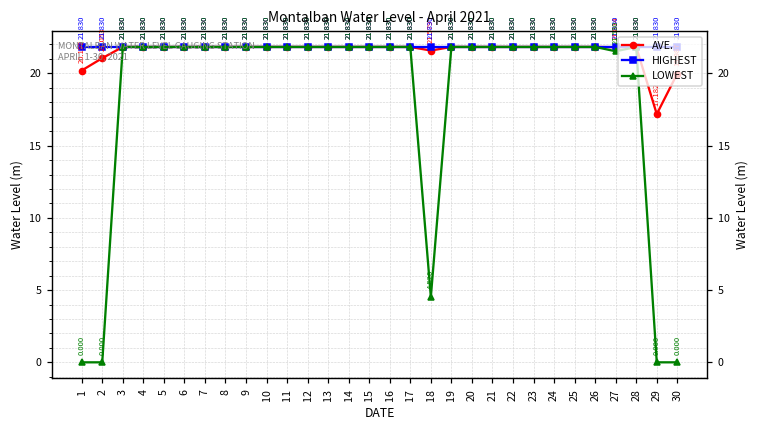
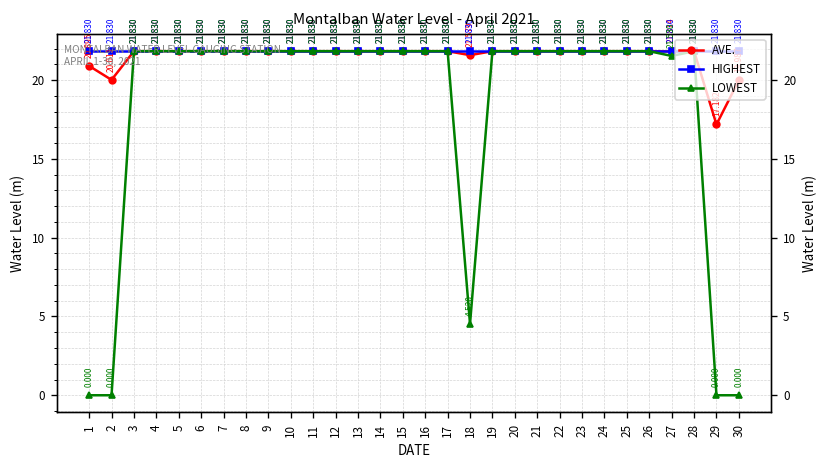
AVE., 1: 20.199 -> 20.895
AVE., 2: 21.053 -> 20.011
